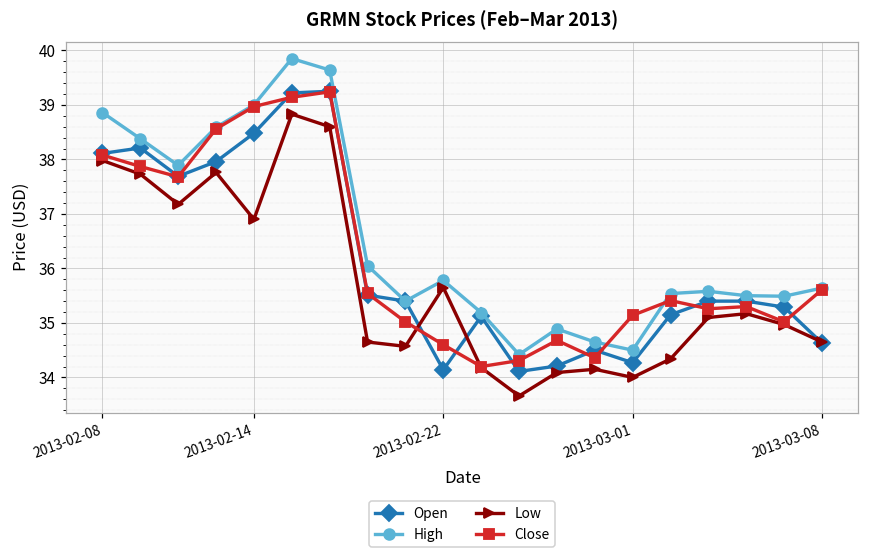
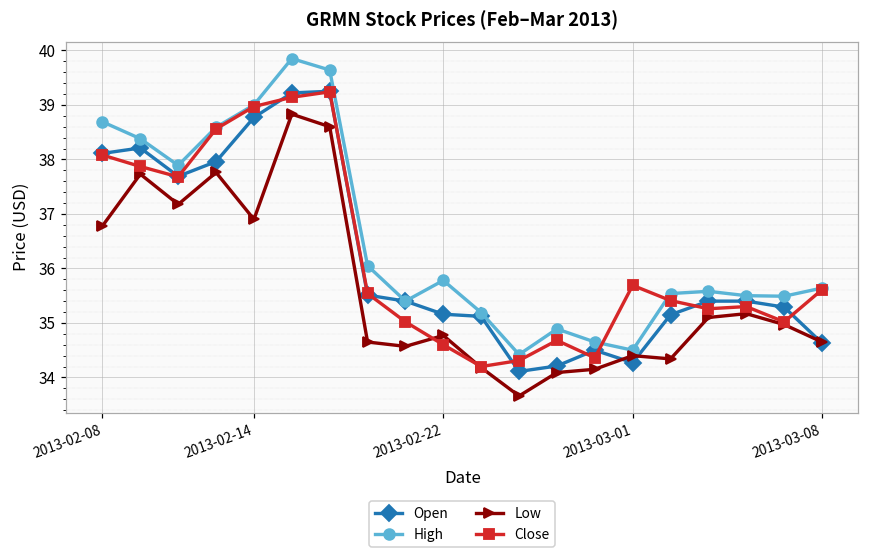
High, 2013-02-08: 38.9 -> 38.7
Low, 2013-02-08: 38.0 -> 36.8
Open, 2013-02-14: 38.5 -> 38.8
Open, 2013-02-22: 34.1 -> 35.2
Low, 2013-02-22: 35.7 -> 34.8
Low, 2013-03-01: 34.0 -> 34.4
Close, 2013-03-01: 35.1 -> 35.7
